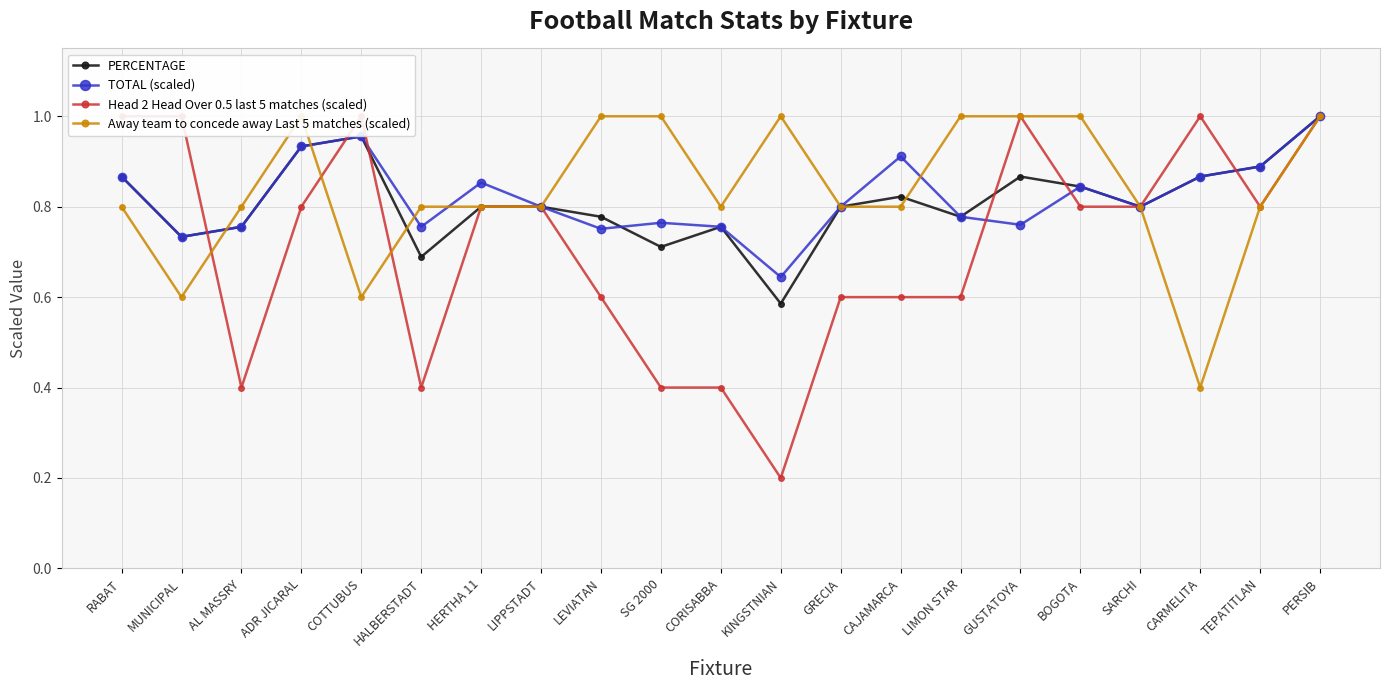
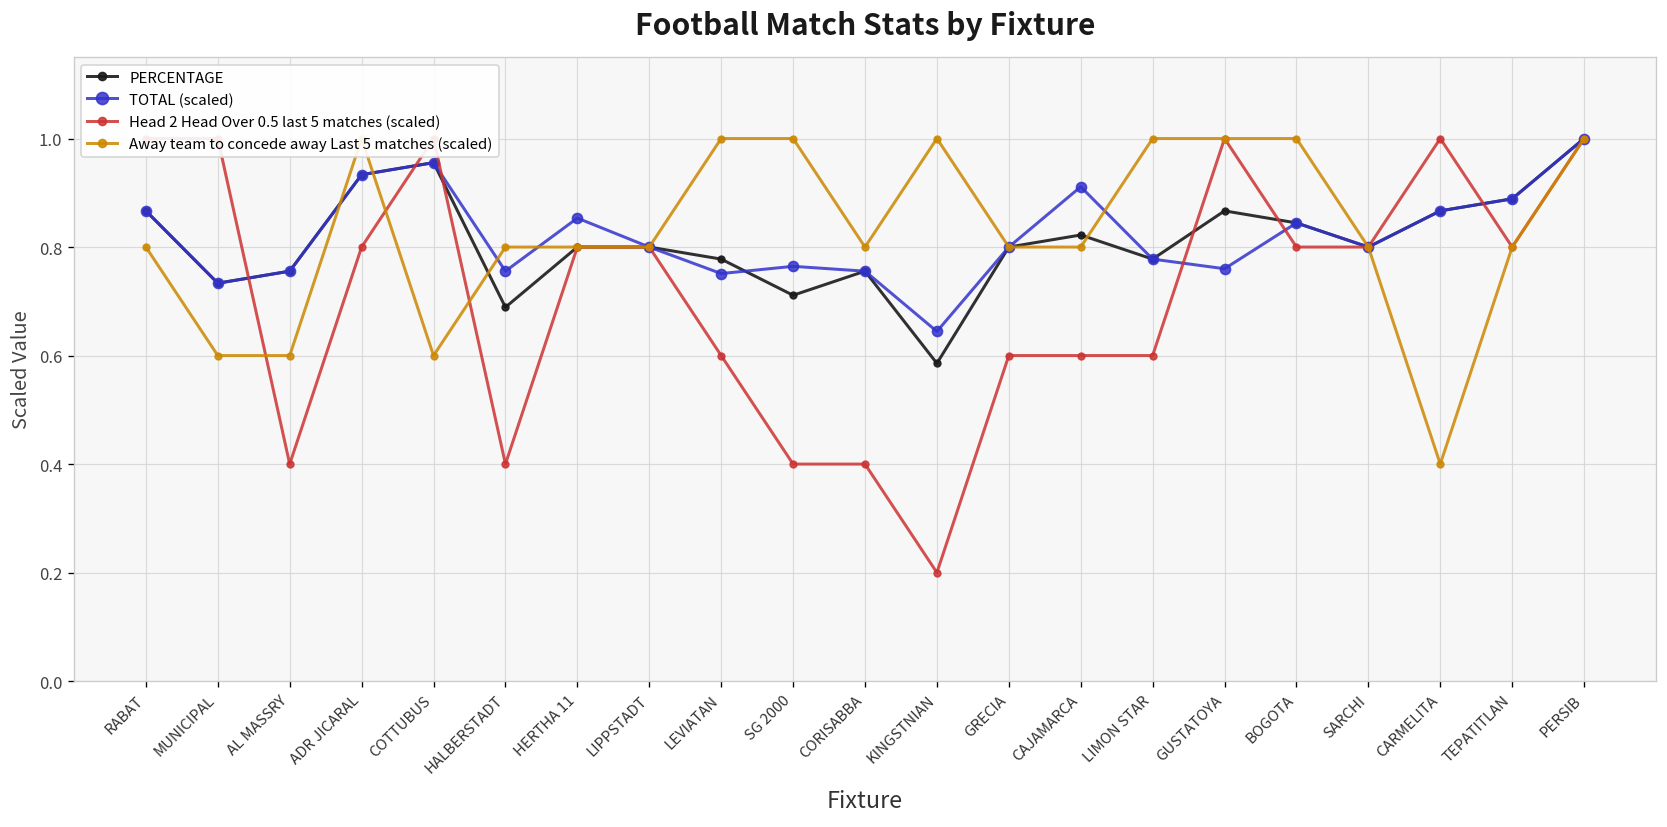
Away team to concede away Last 5 matches (scaled), AL MASSRY: 0.80 -> 0.60
